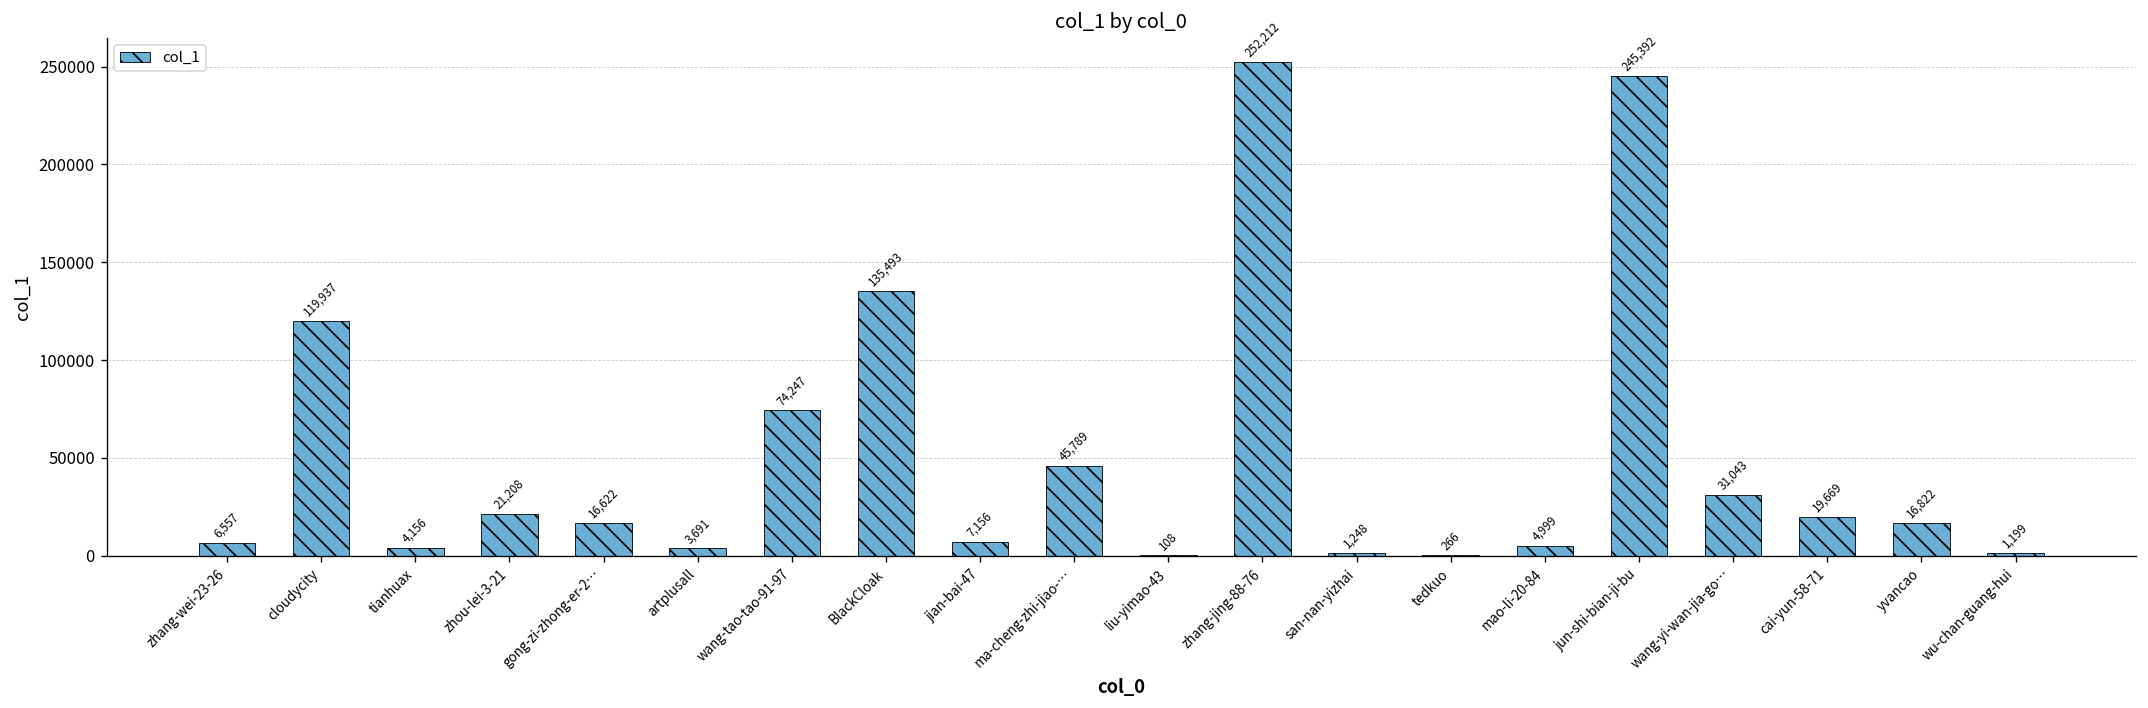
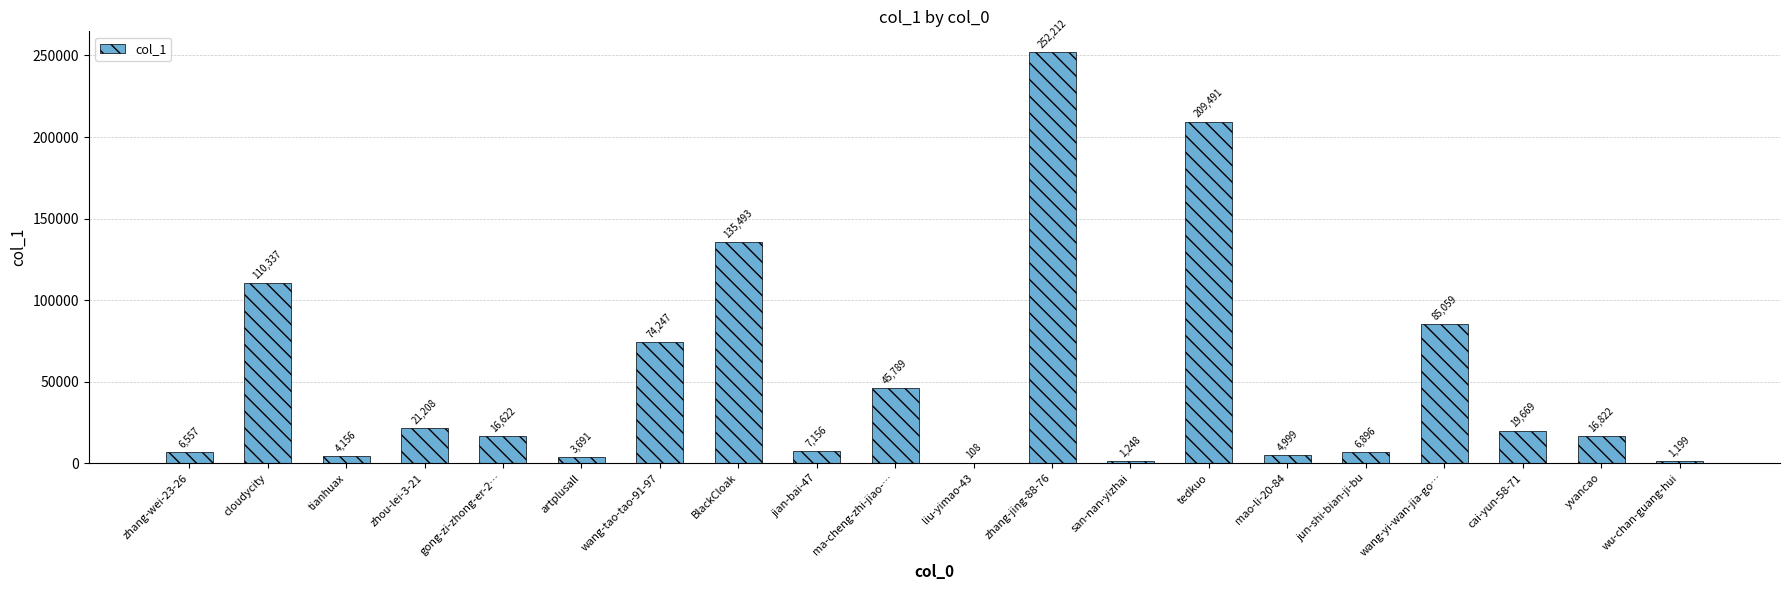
cloudycity: 119,937 -> 110,337
tedkuo: 266 -> 209,491
jun-shi-bian-ji-bu: 245,392 -> 6,896
wang-yi-wan-jia-go…: 31,043 -> 85,059
